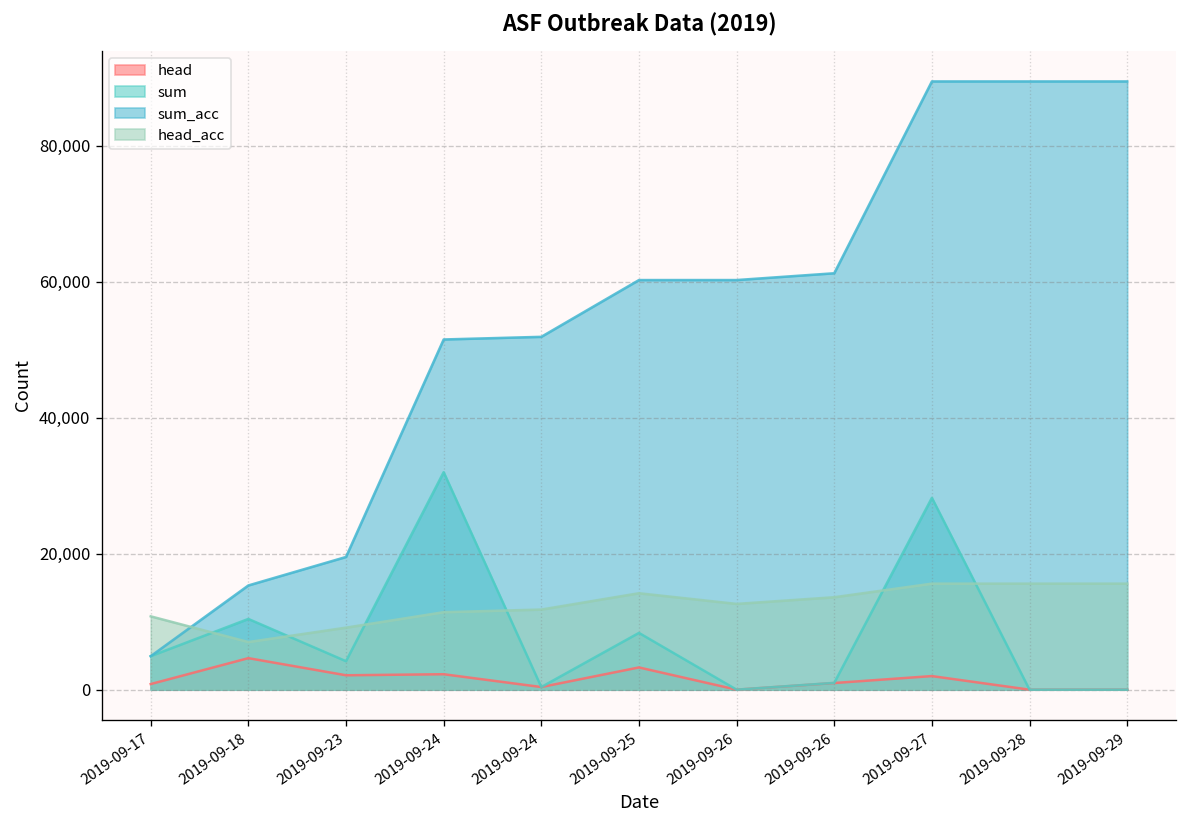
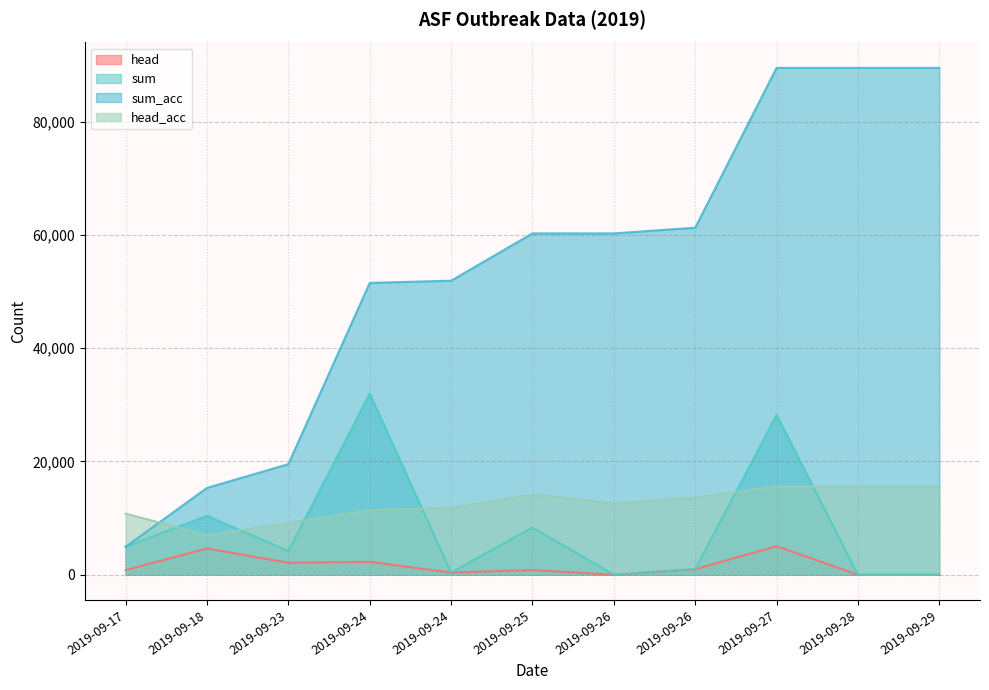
head, 2019-09-25: 3,000 -> 1,000
head, 2019-09-27: 2,000 -> 5,000
